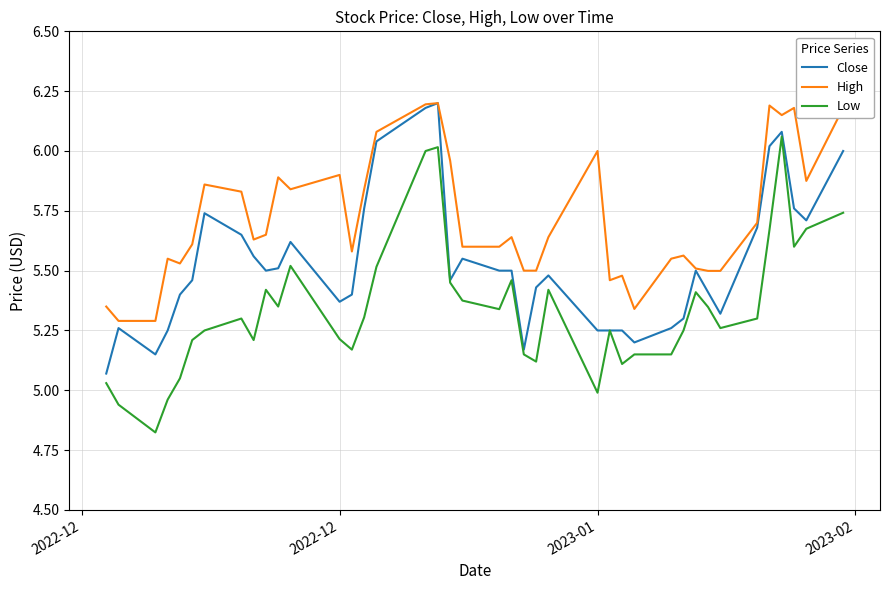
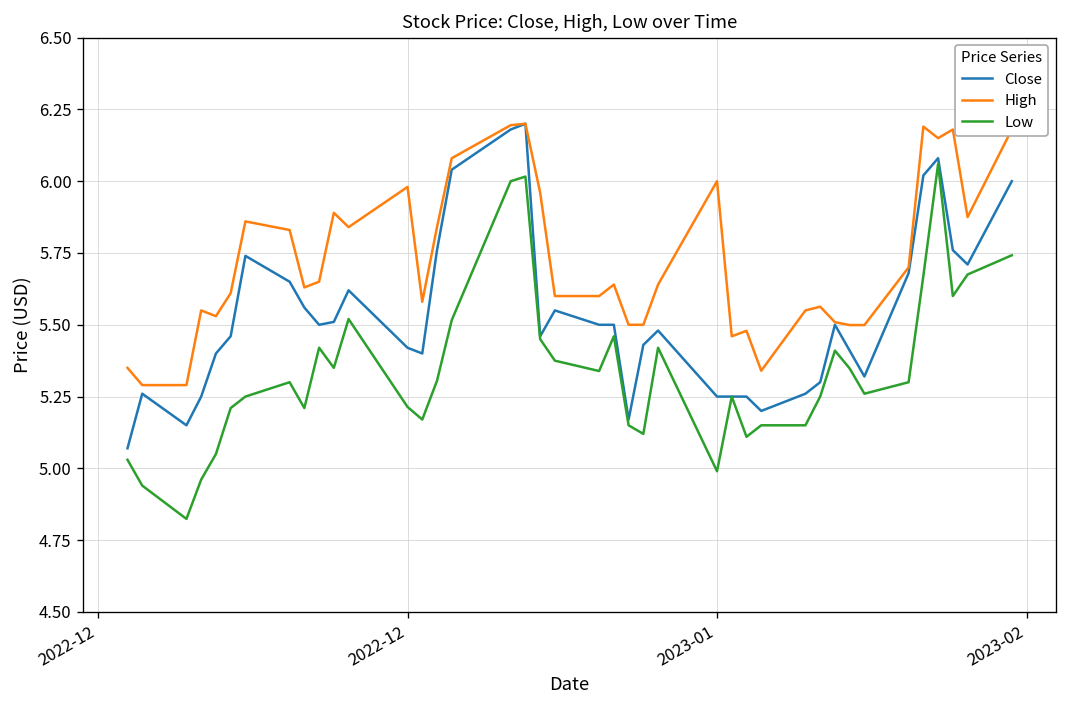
Close, 2022-12: 5.37 -> 5.42
High, 2022-12: 5.90 -> 5.98
